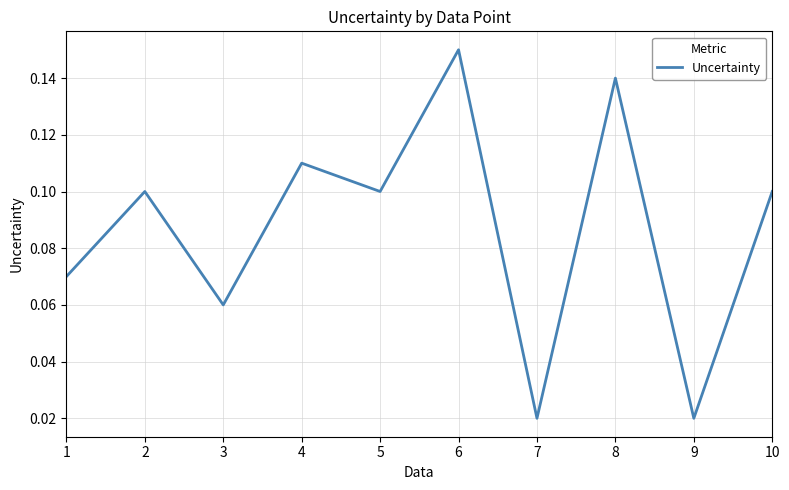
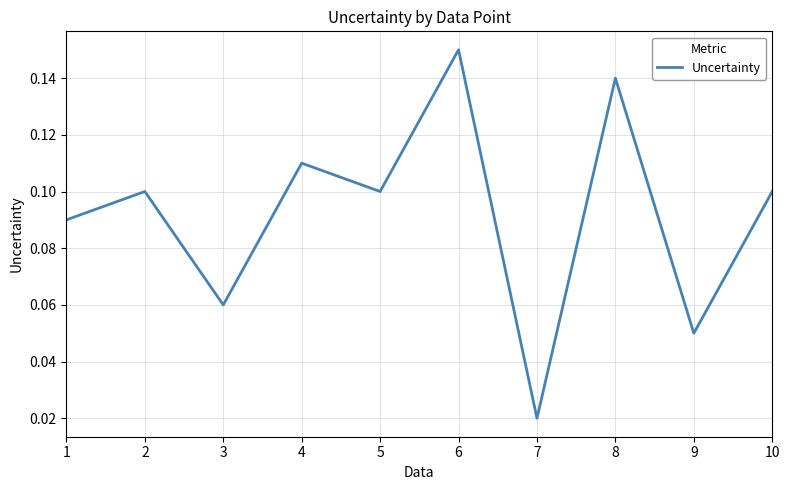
1: 0.07 -> 0.09
9: 0.02 -> 0.05
